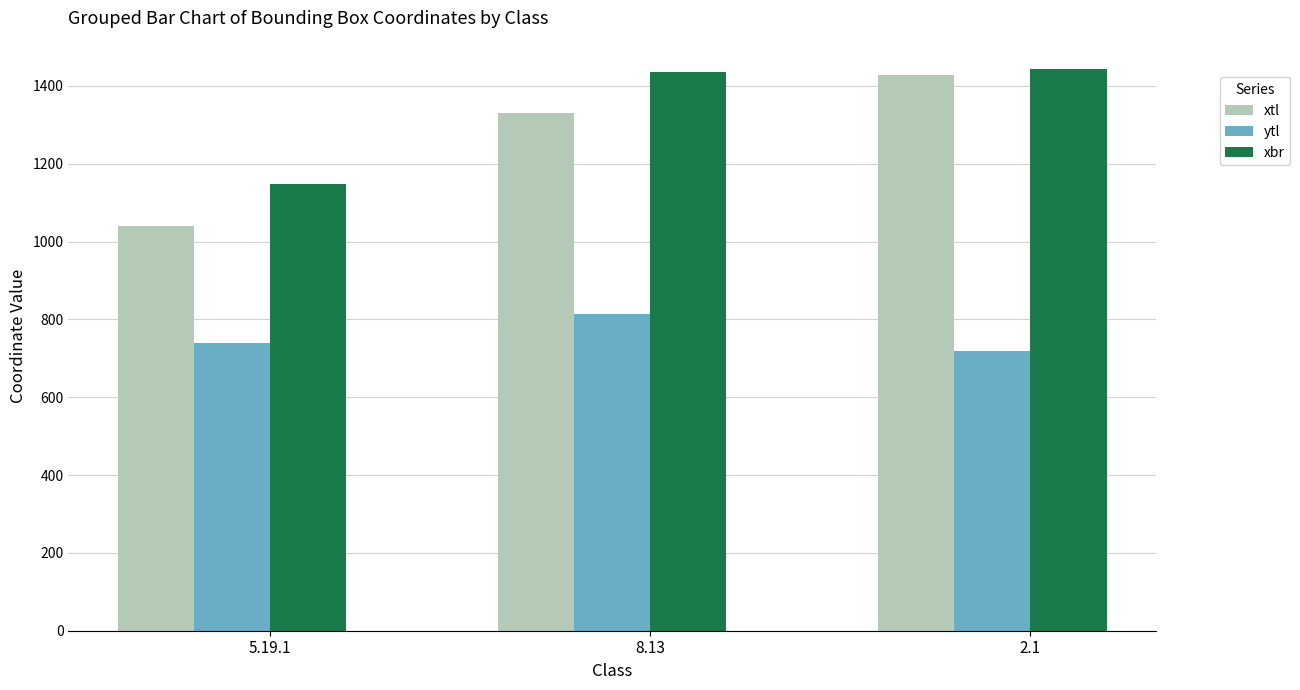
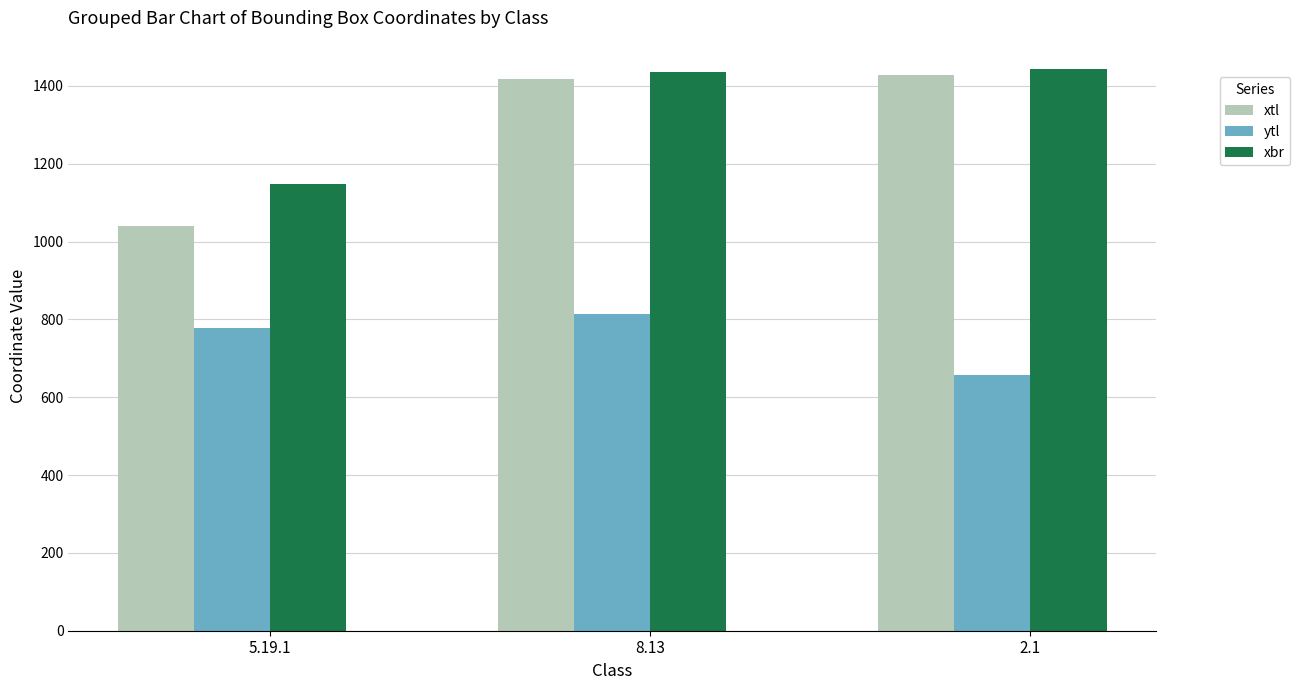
ytl, 5.19.1: 740 -> 780
xtl, 8.13: 1330 -> 1420
ytl, 2.1: 720 -> 660
